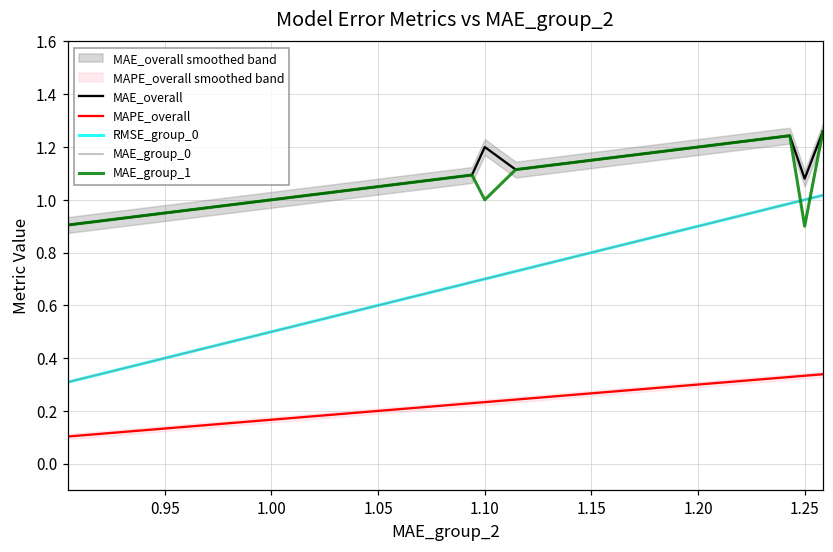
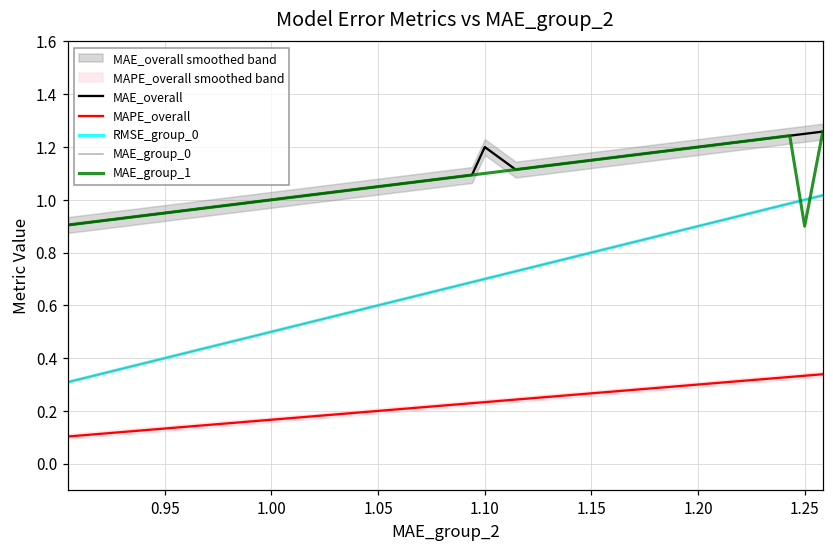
MAE_group_1, 1.10: 1.0 -> 1.1
MAE_overall, 1.25: 1.08 -> 1.25
